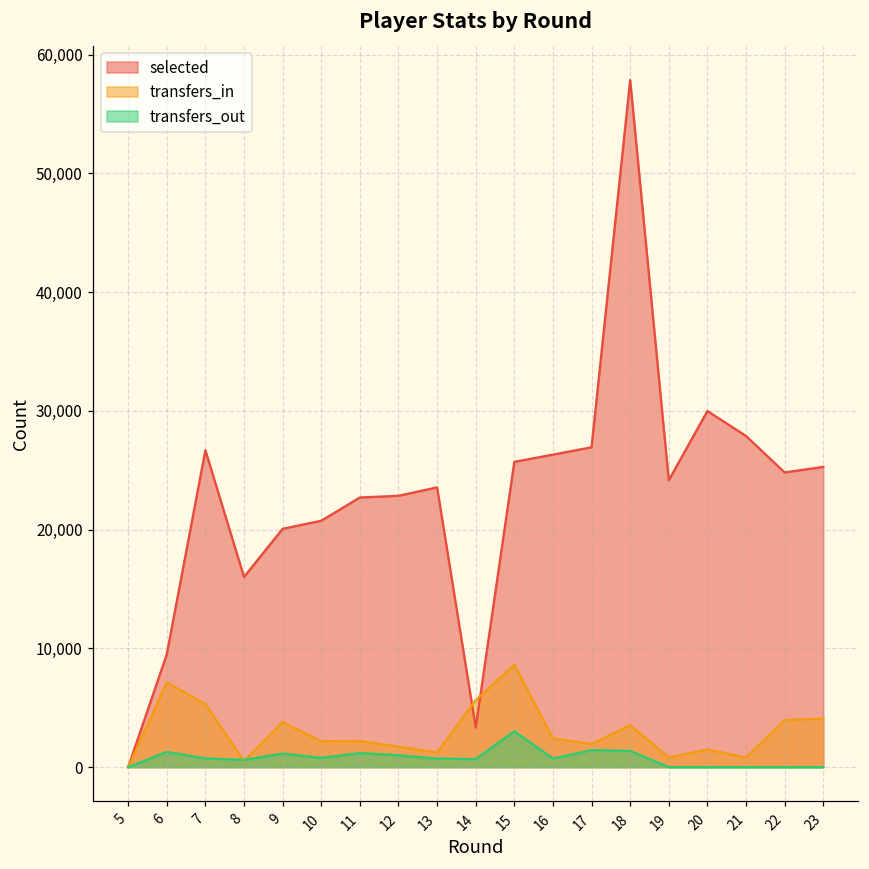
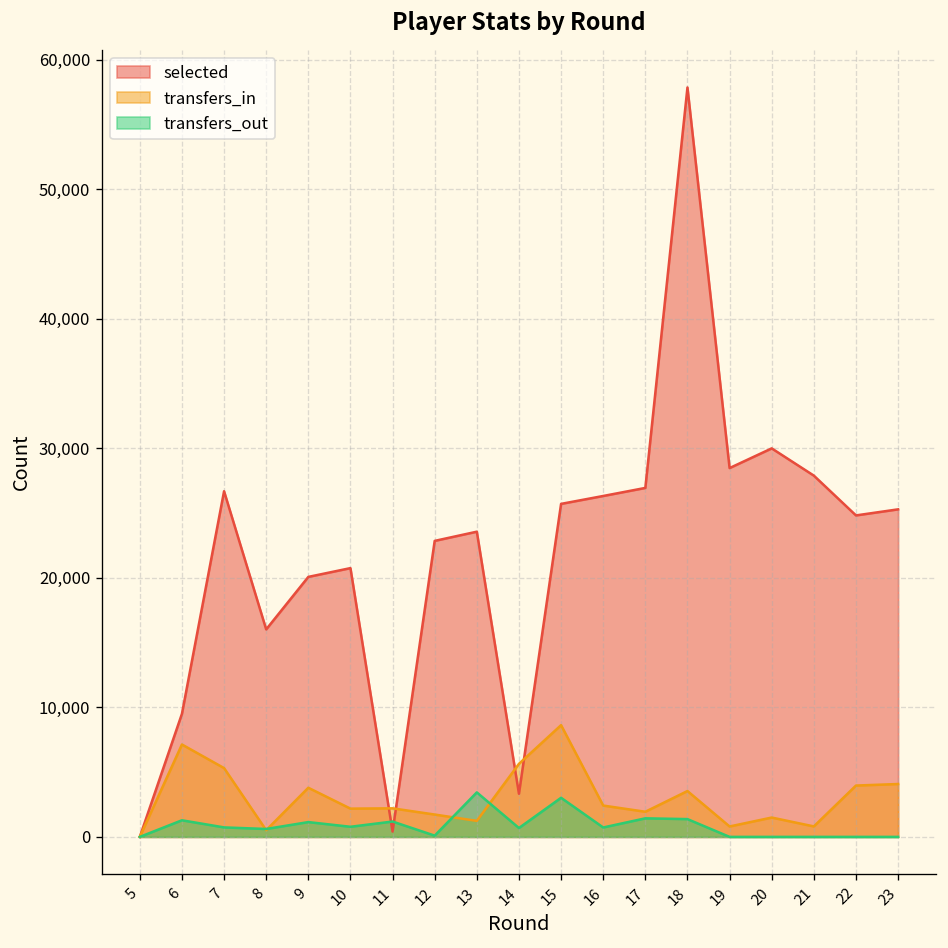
selected, 11: 22,700 -> 400
transfers_out, 12: 1,000 -> 100
transfers_out, 13: 700 -> 3,400
selected, 19: 24,200 -> 28,500
